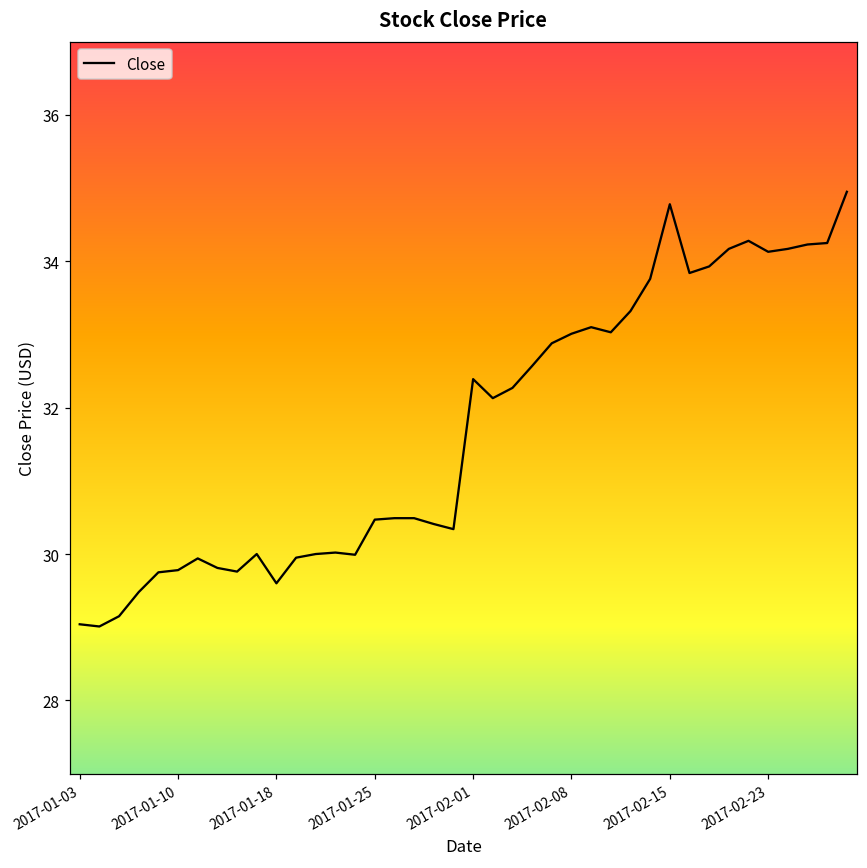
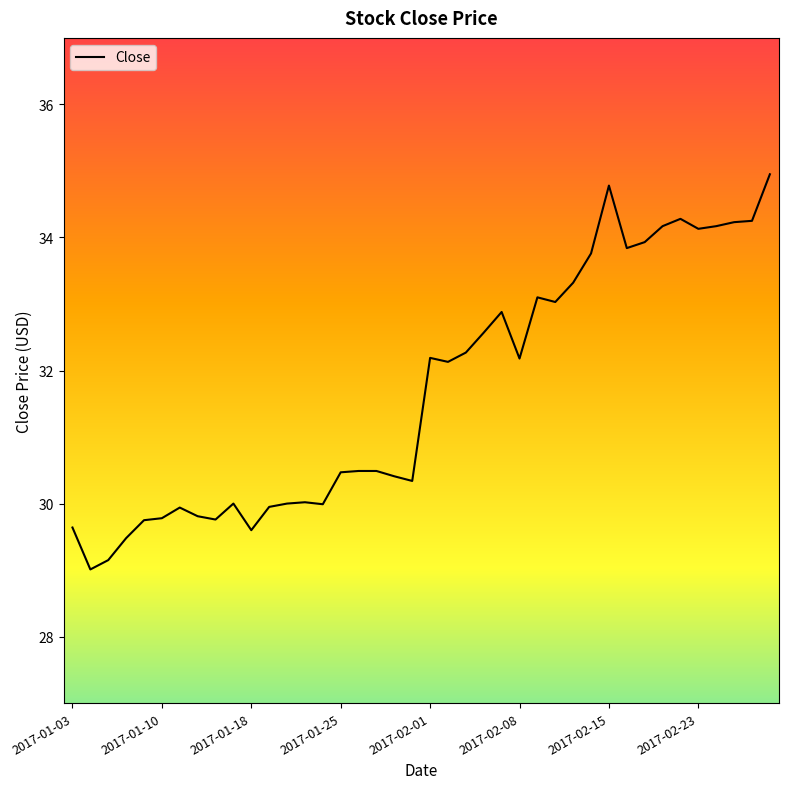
2017-01-03: 29.0 -> 29.6
2017-02-01: 32.4 -> 32.2
2017-02-08: 33.0 -> 32.2
